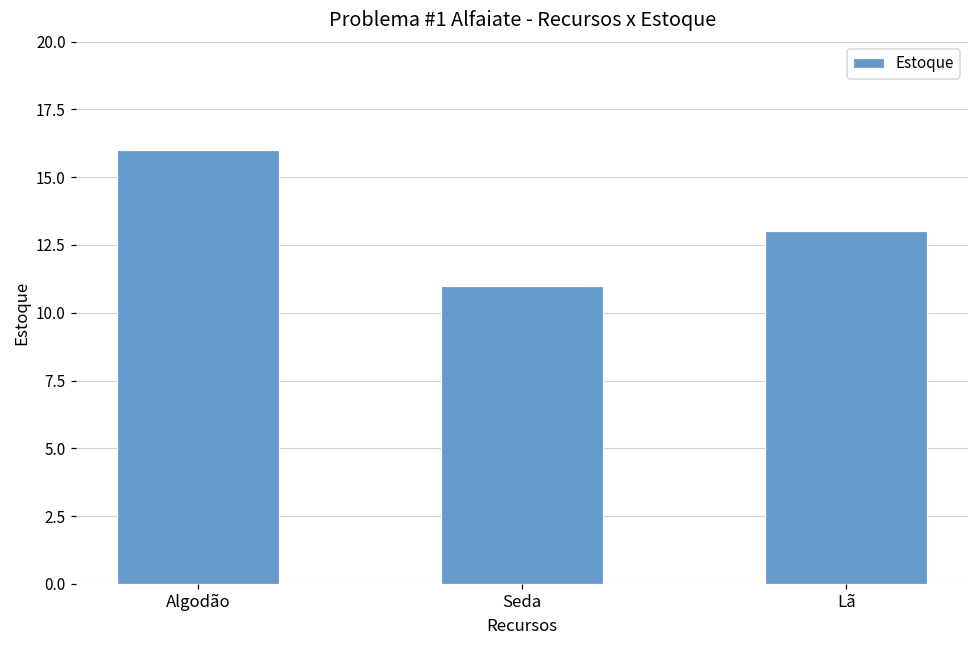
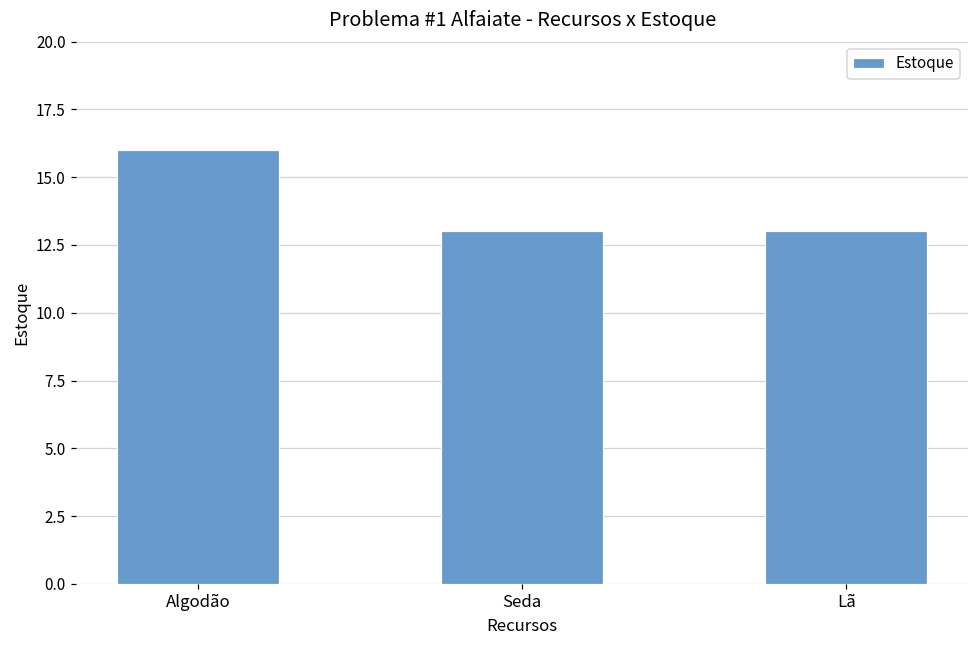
Seda: 11 -> 13
